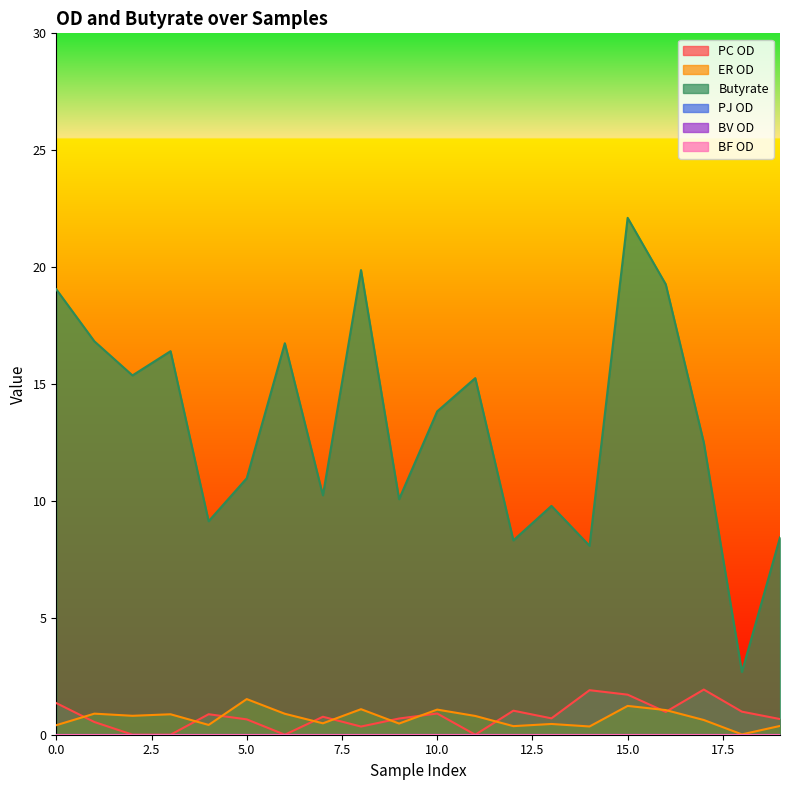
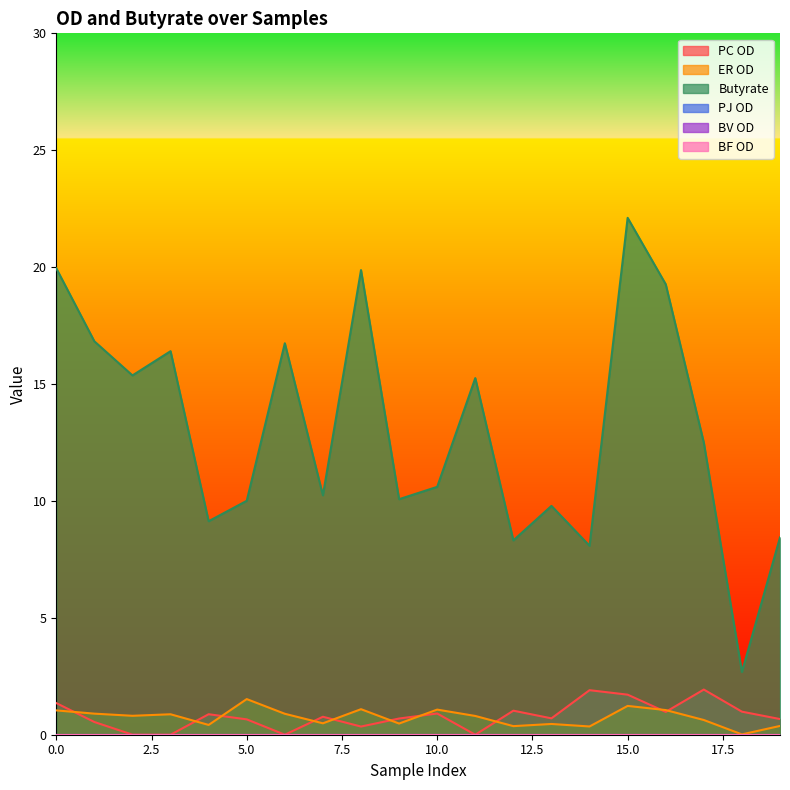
ER OD, 0.0: 0.4 -> 1.0
Butyrate, 0.0: 19.1 -> 20.0
Butyrate, 5.0: 11.0 -> 10.0
Butyrate, 10.0: 13.8 -> 10.6
